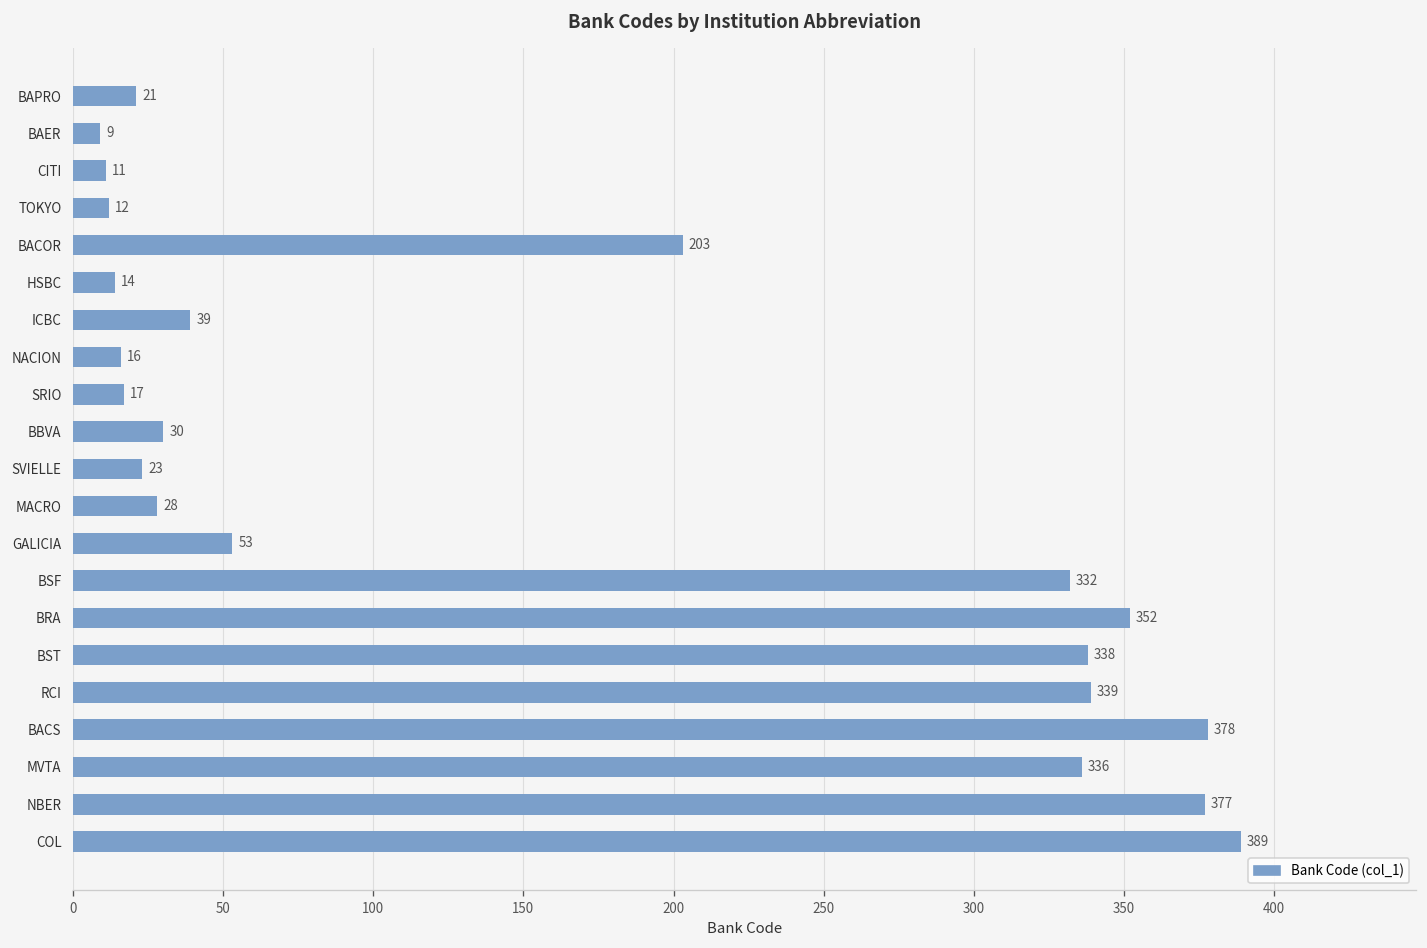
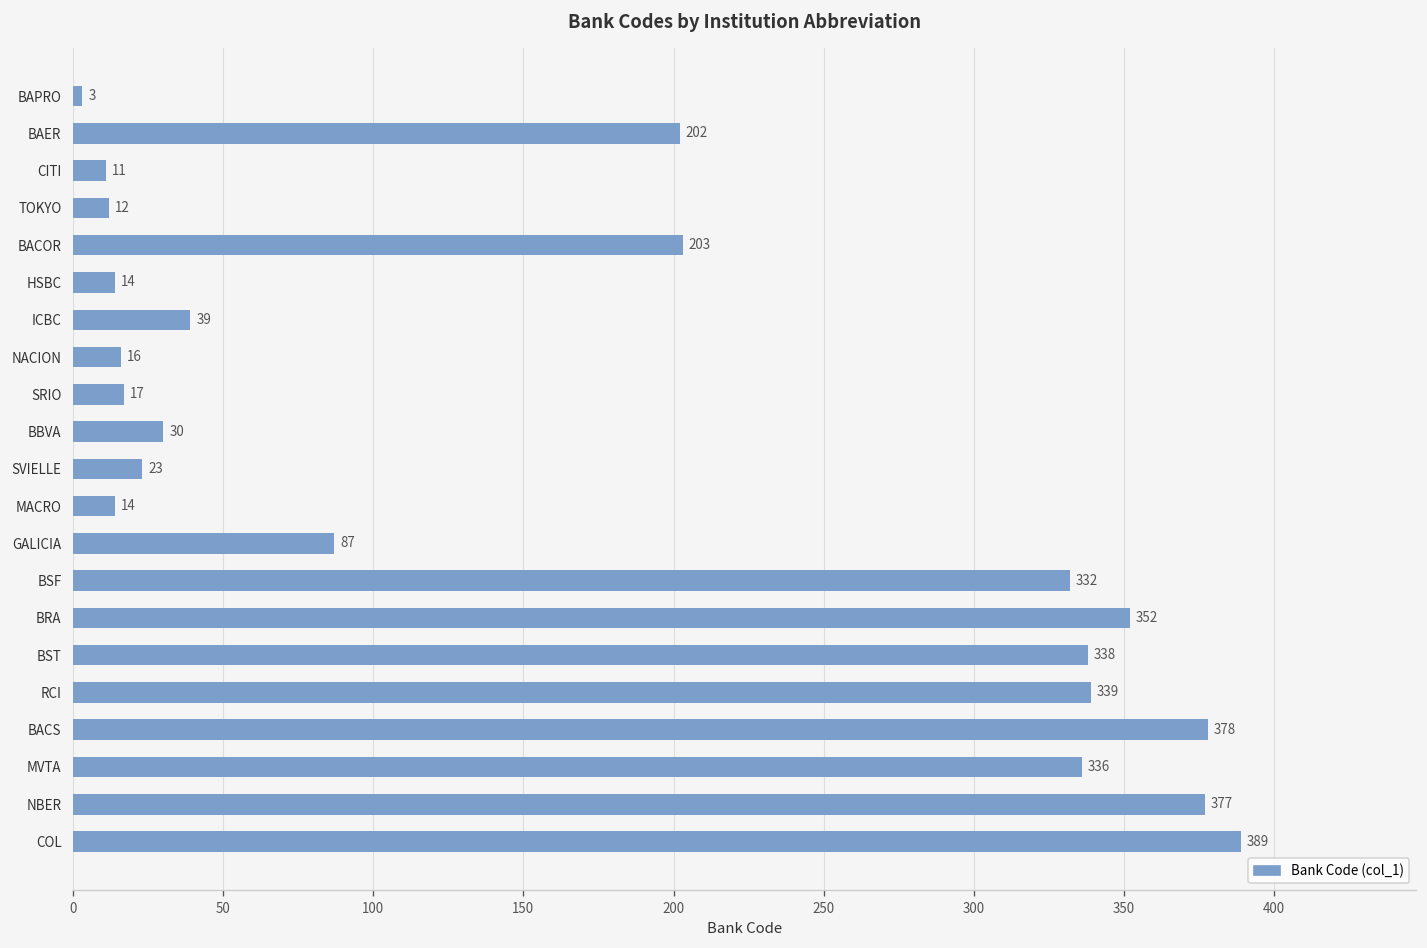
BAPRO: 21 -> 3
BAER: 9 -> 202
MACRO: 28 -> 14
GALICIA: 53 -> 87
